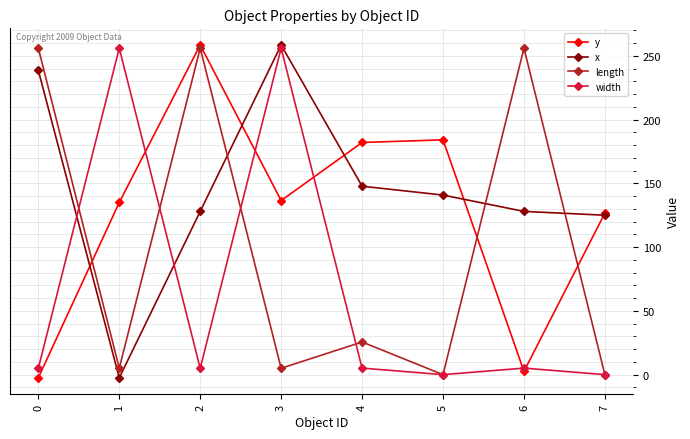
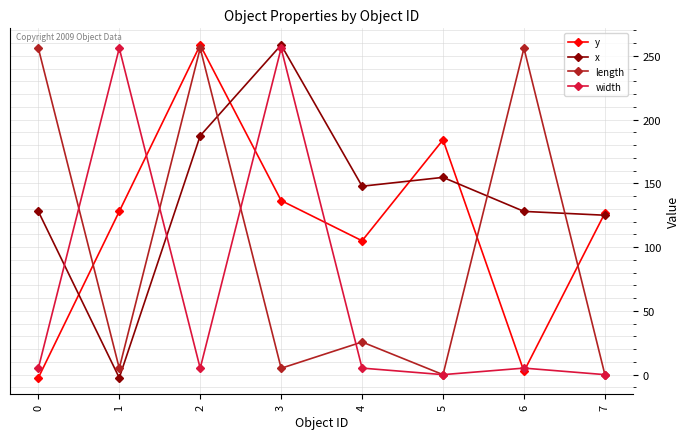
x, 0: 239 -> 128
y, 1: 135 -> 128
x, 2: 128 -> 187
y, 4: 182 -> 105
x, 5: 141 -> 155
